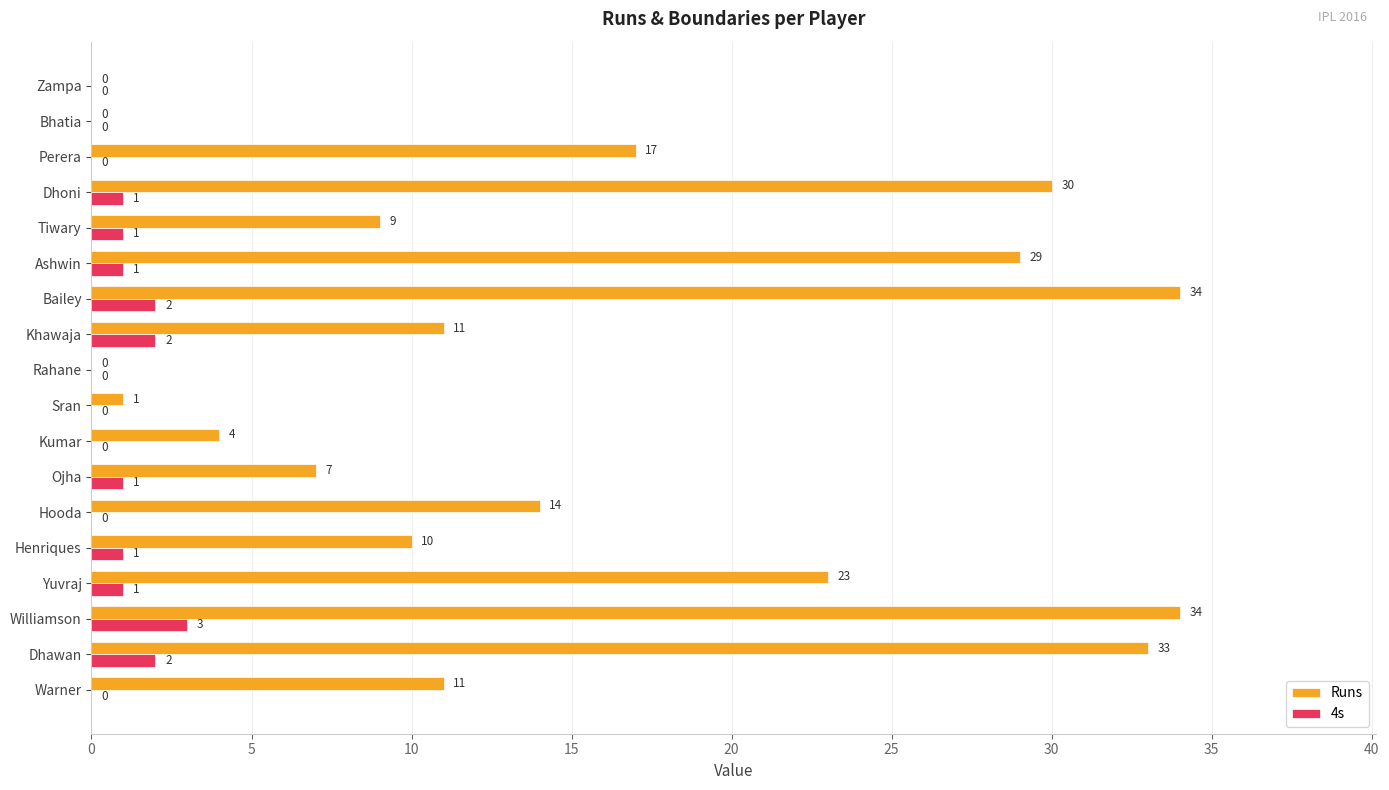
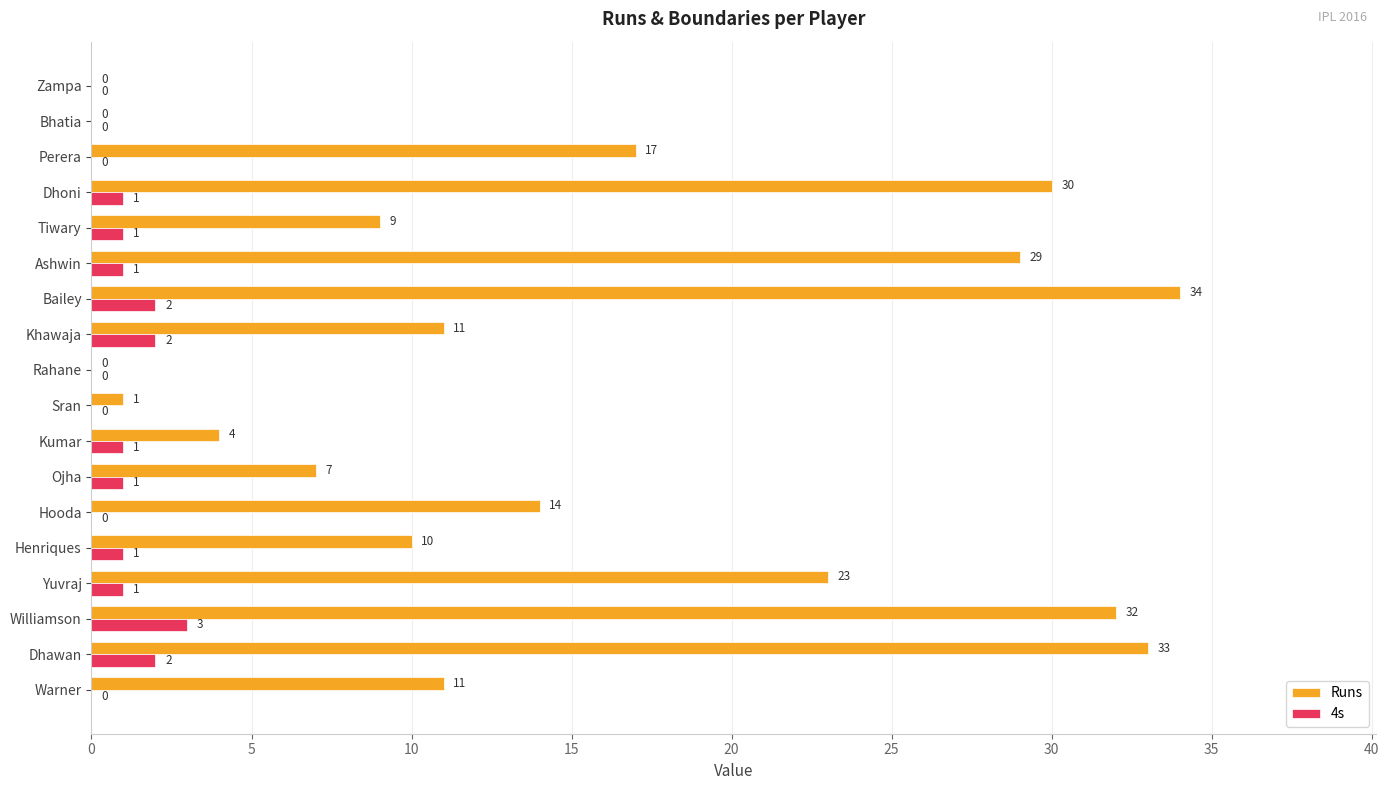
4s, Kumar: 0 -> 1
Runs, Williamson: 34 -> 32
